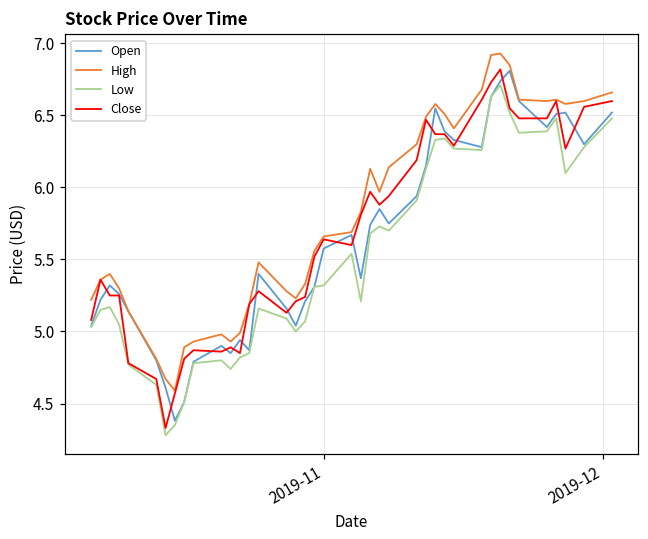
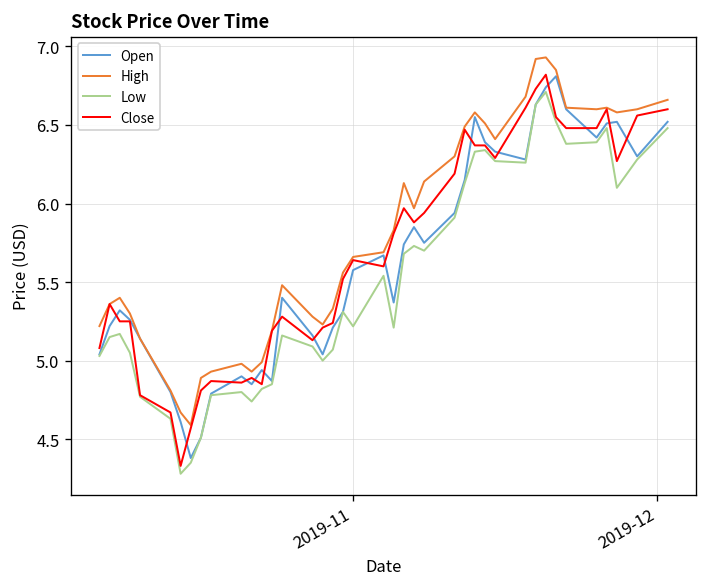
Low, 2019-11: 5.32 -> 5.22
